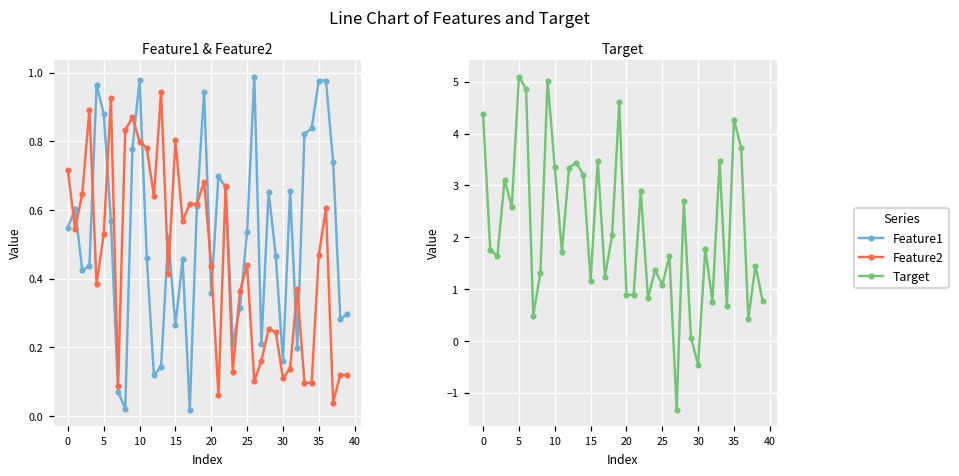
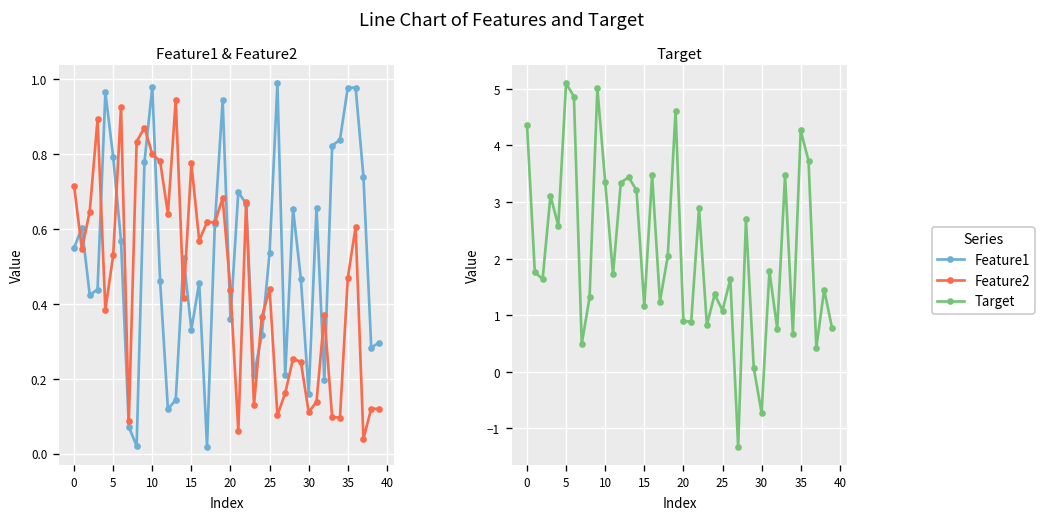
Feature1 & Feature2, Feature1, 5: 0.88 -> 0.79
Feature1 & Feature2, Feature1, 15: 0.26 -> 0.33
Feature1 & Feature2, Feature2, 15: 0.80 -> 0.77
Target, 30: -0.5 -> -0.7
